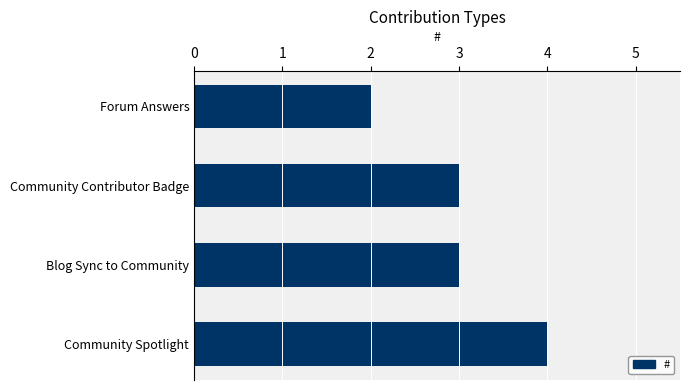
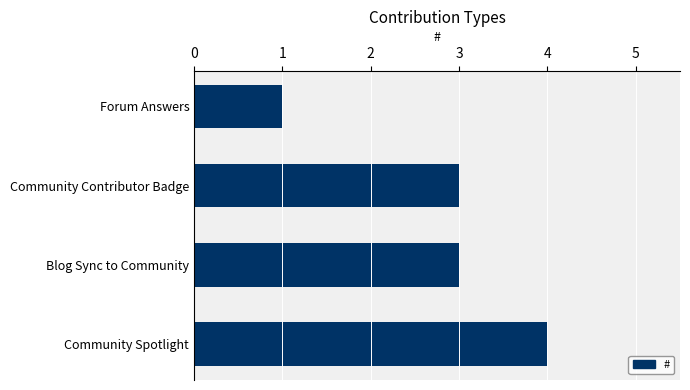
Forum Answers: 2 -> 1
